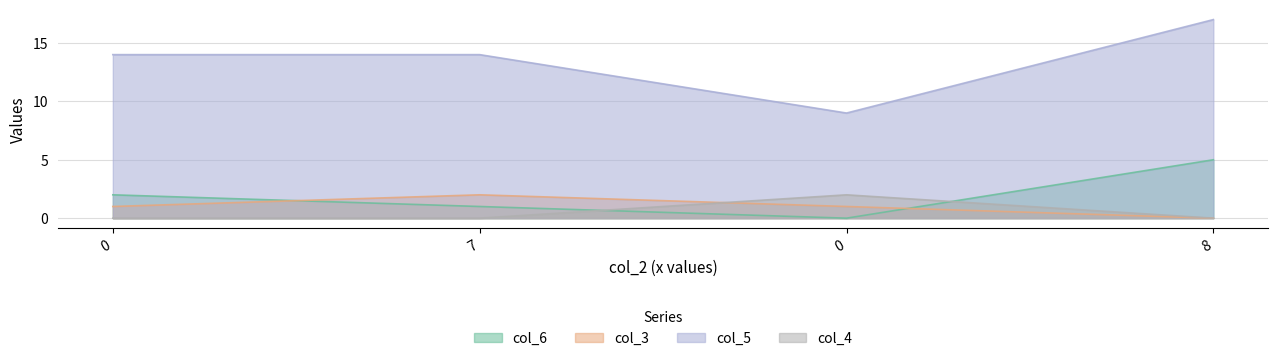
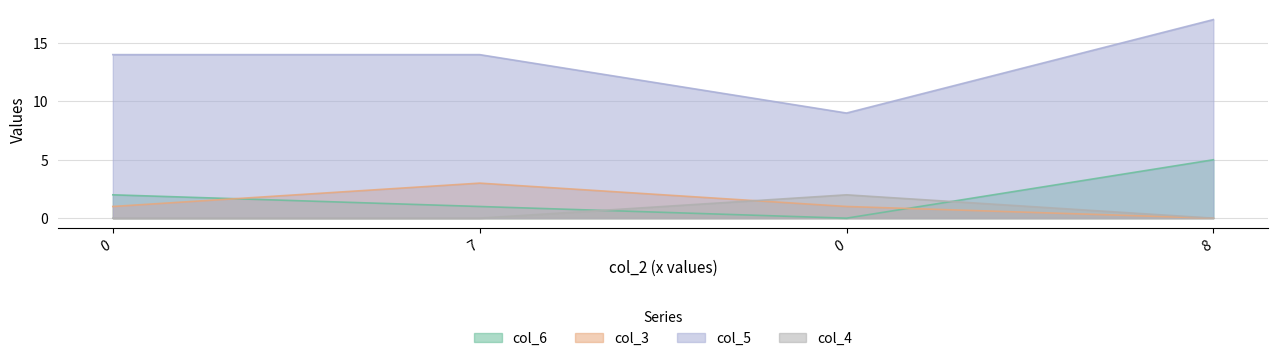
col_3, 7: 2 -> 3
